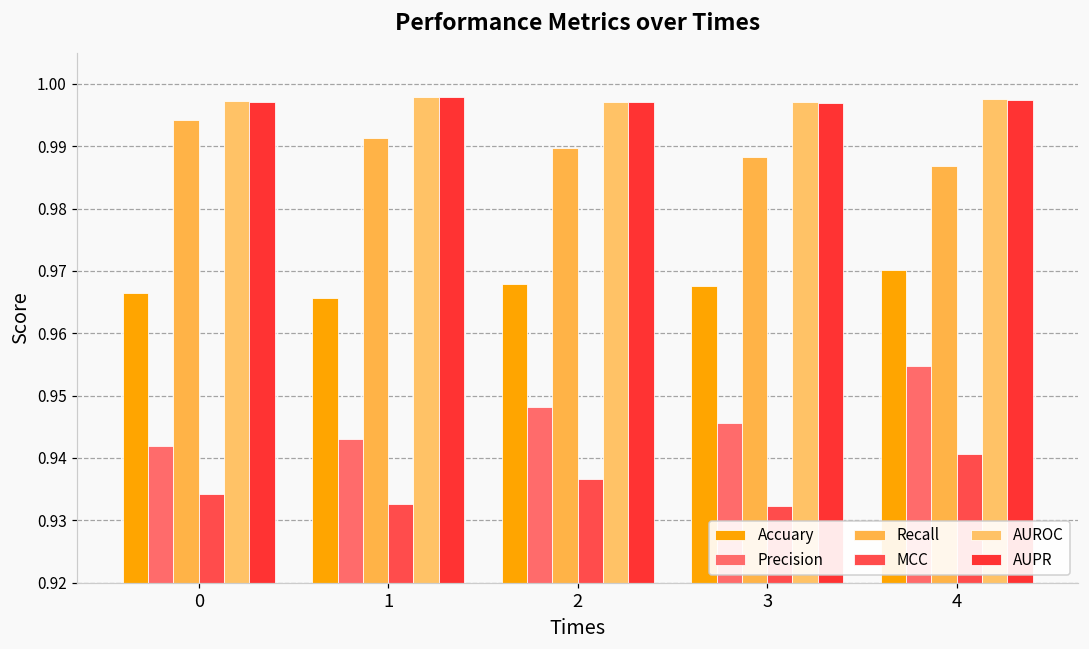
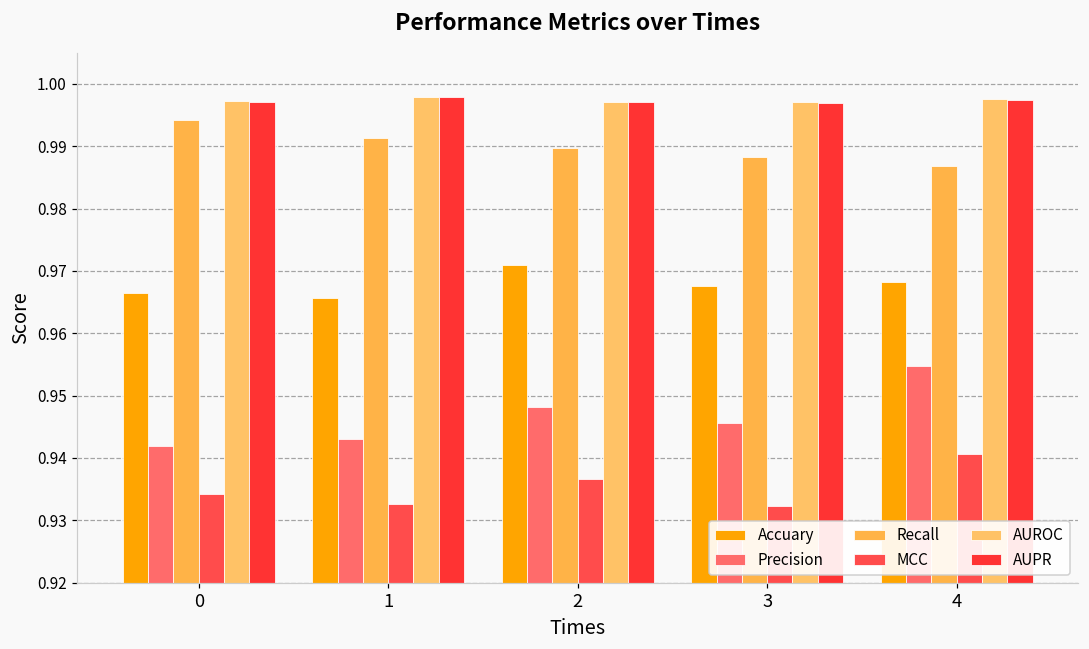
Accuary, 2: 0.968 -> 0.971
Accuary, 4: 0.970 -> 0.968
